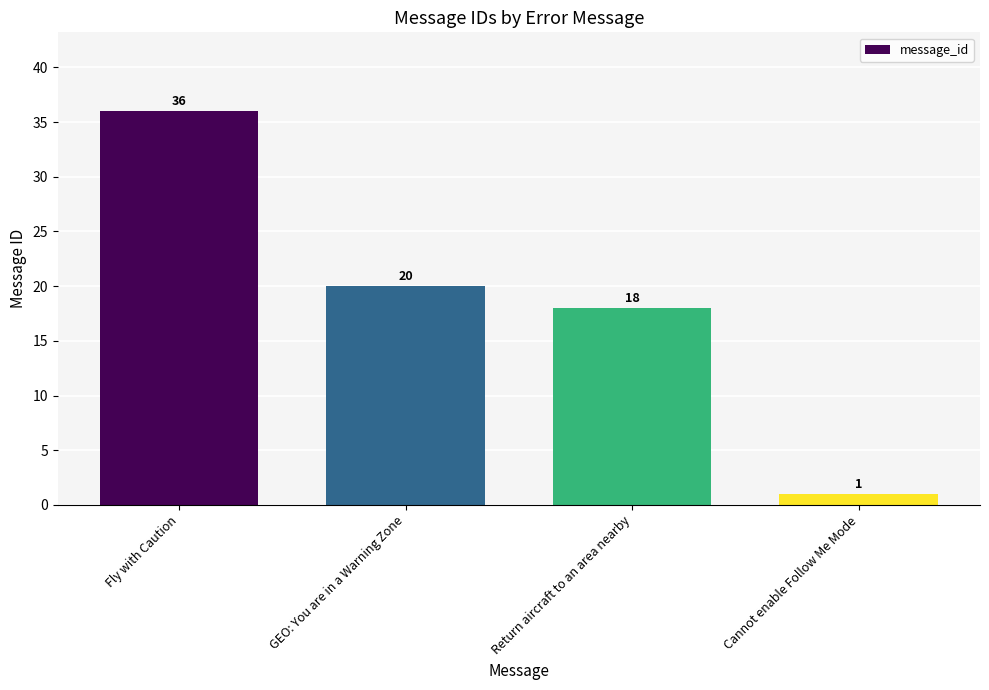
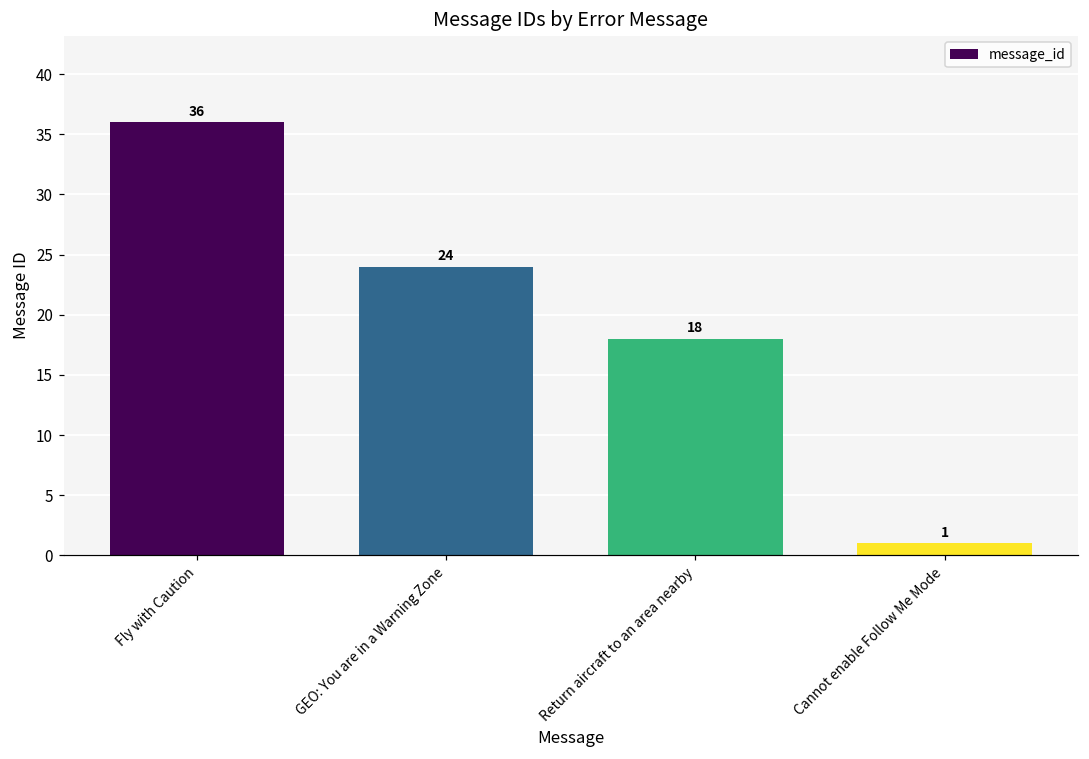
GEO: You are in a Warning Zone: 20 -> 24
